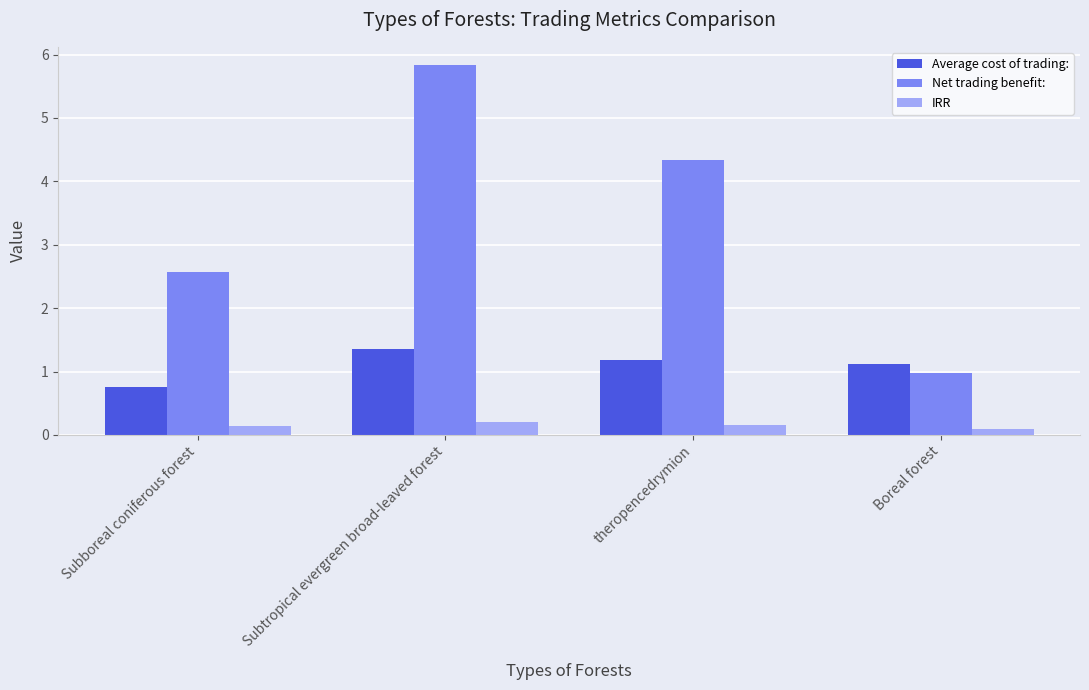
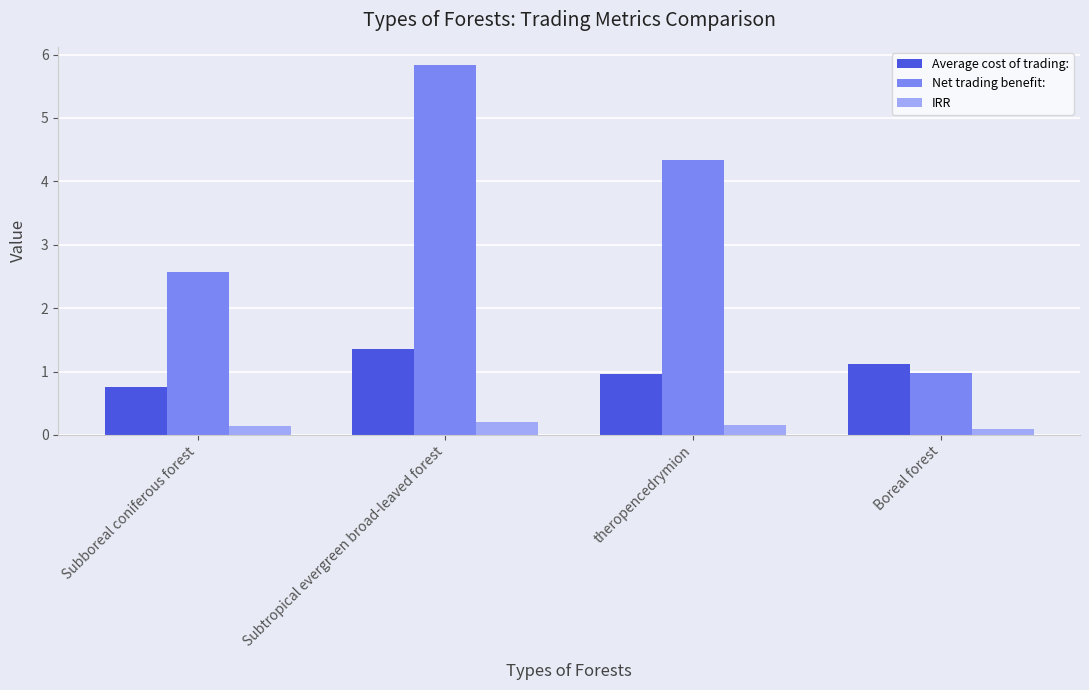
Average cost of trading:, theropencedrymion: 1.2 -> 1.0
